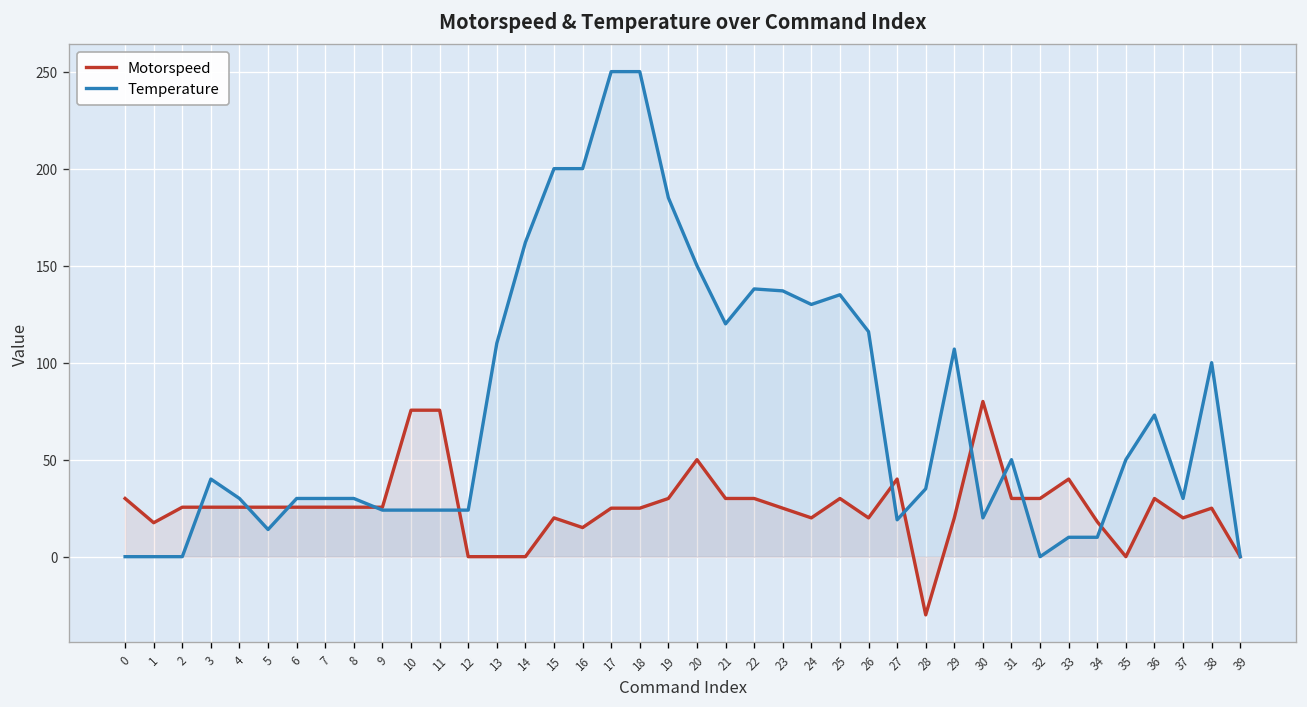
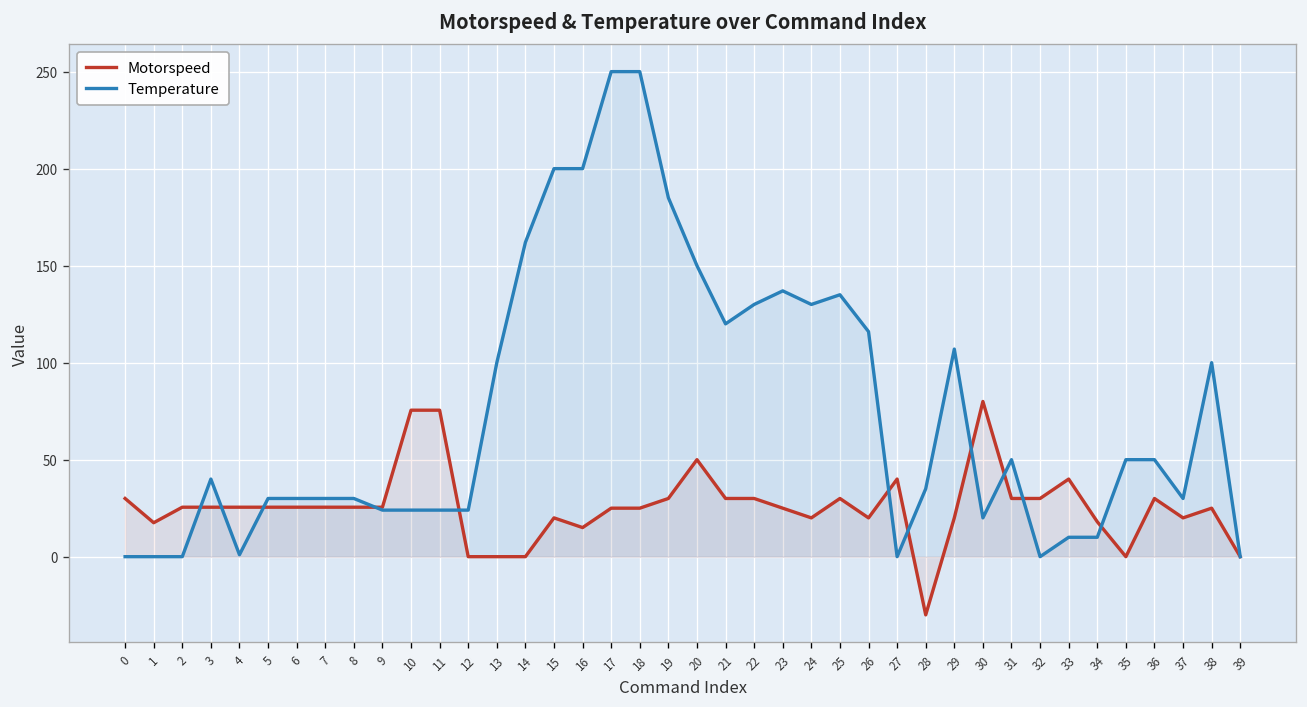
Temperature, 4: 30 -> 1
Temperature, 5: 14 -> 30
Temperature, 13: 110 -> 100
Temperature, 22: 138 -> 130
Temperature, 27: 19 -> 0
Temperature, 36: 73 -> 50
